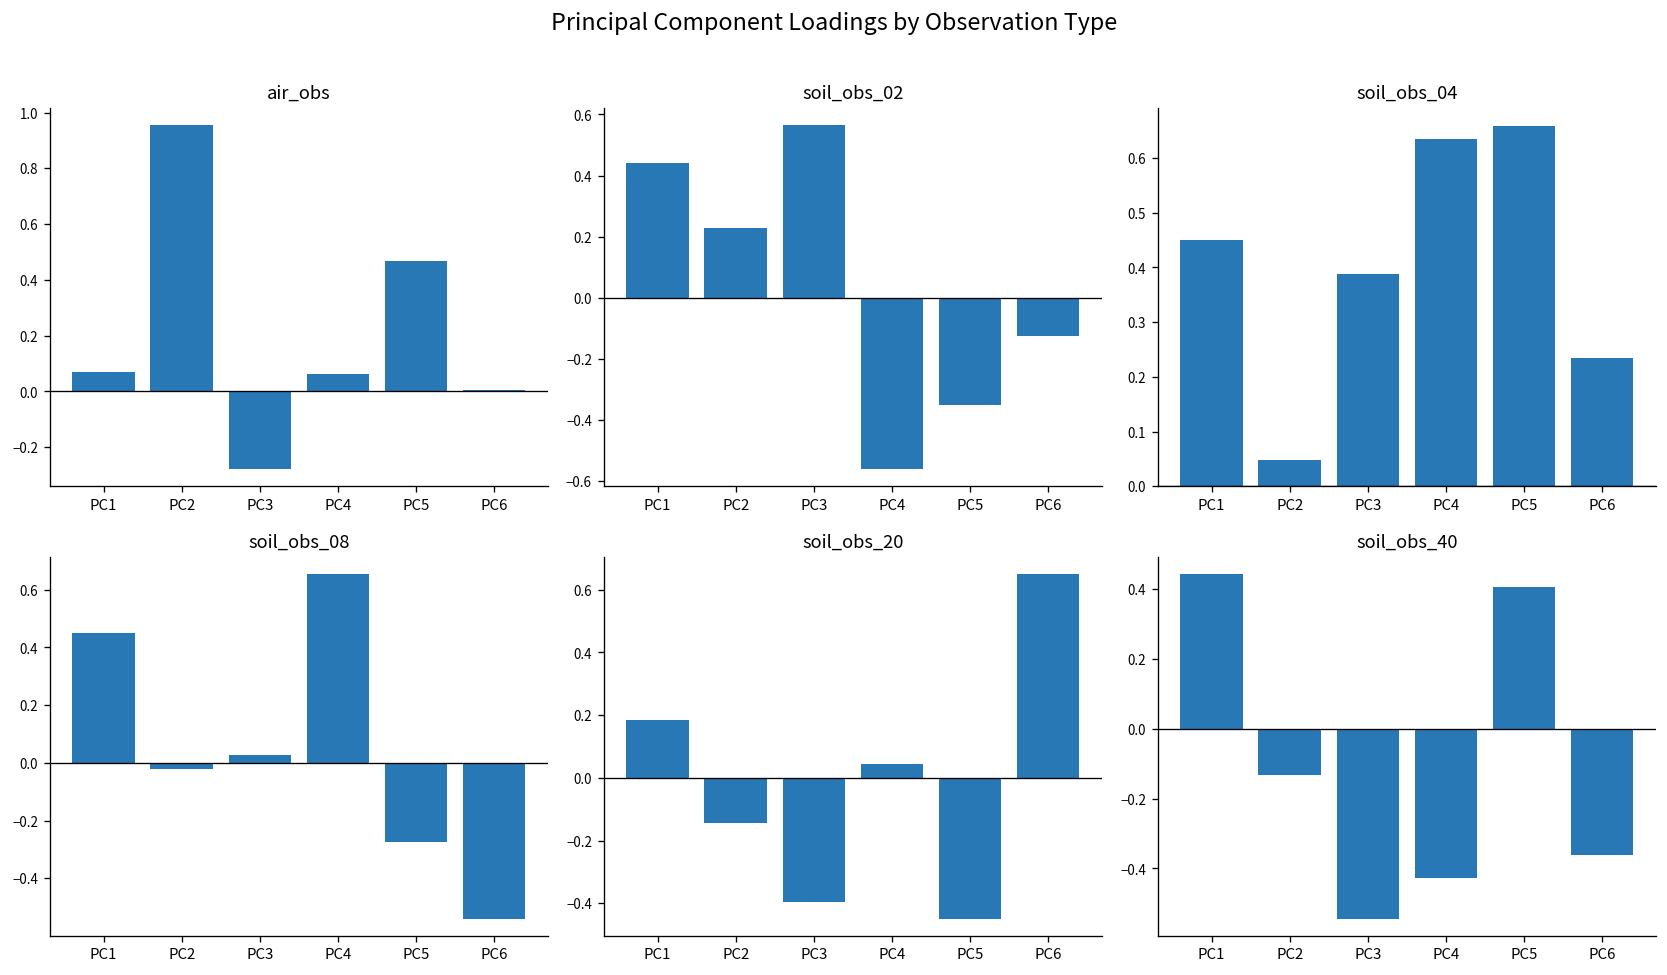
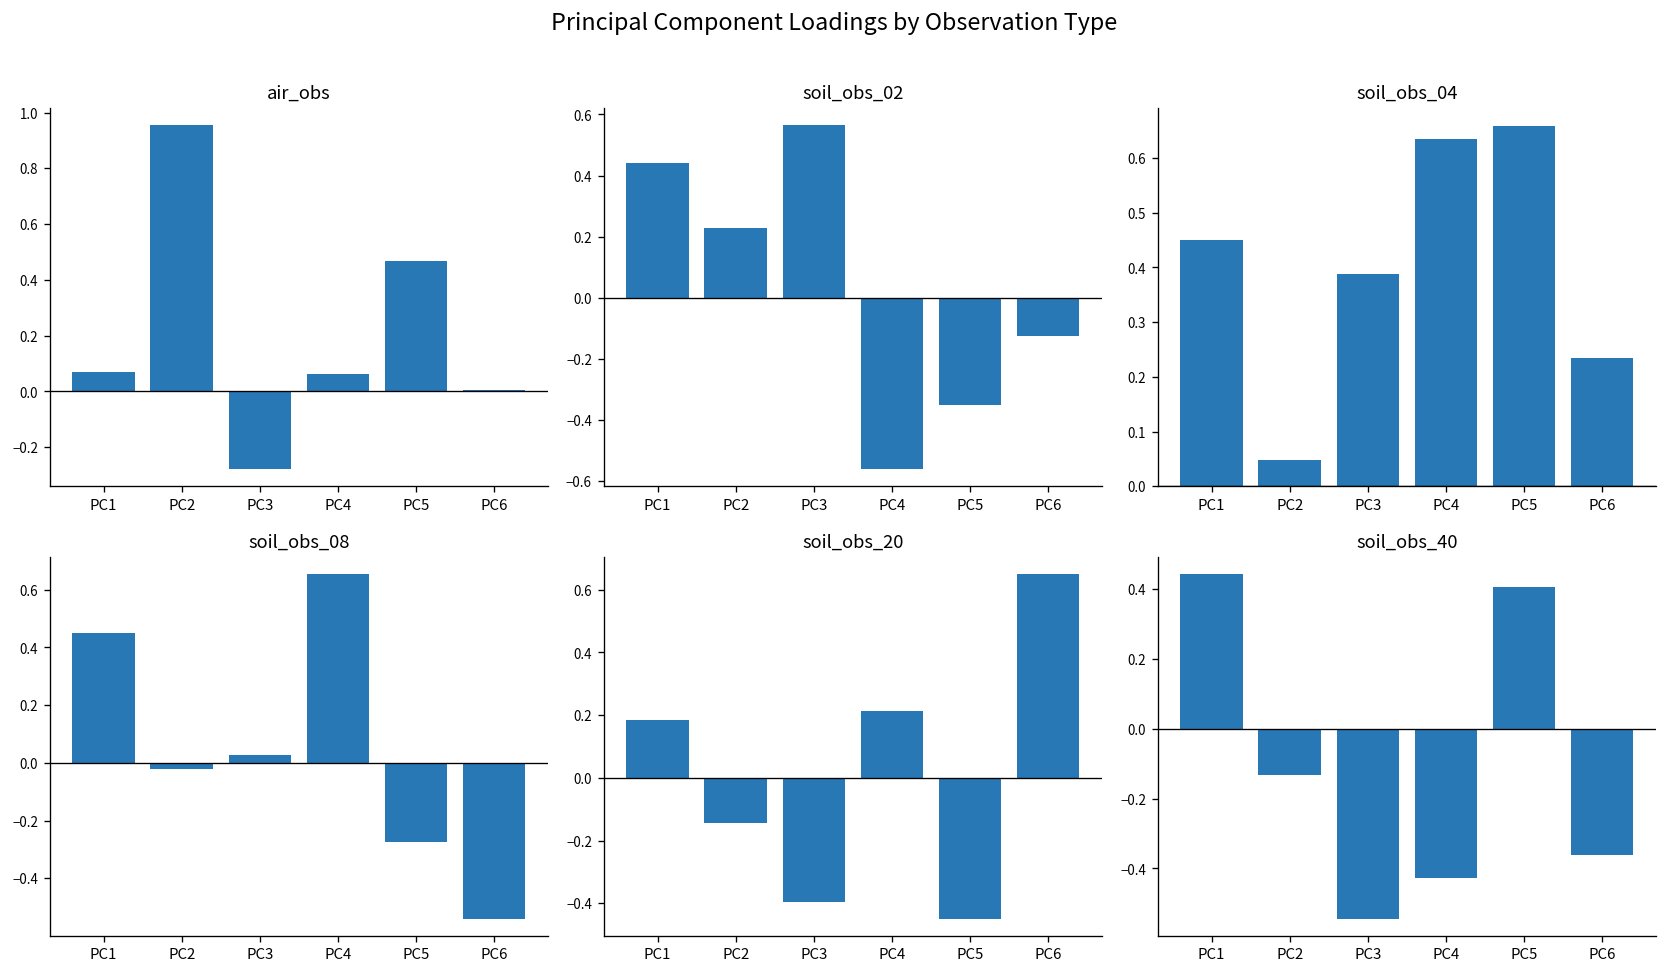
soil_obs_20, PC4: 0.04 -> 0.21
